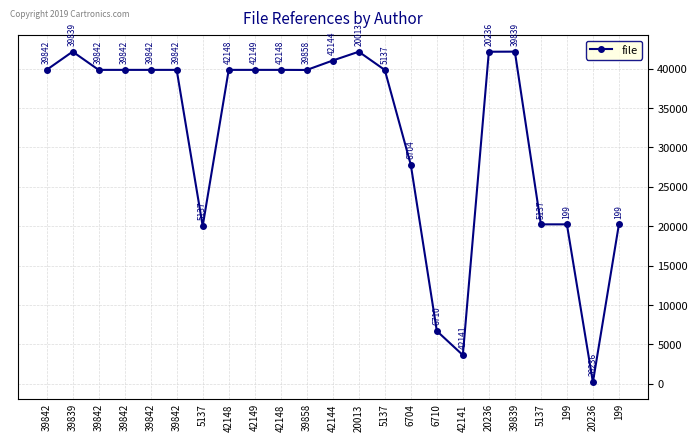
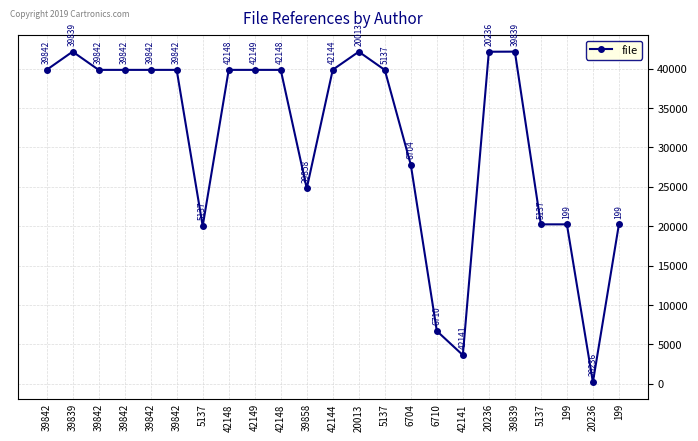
39858: 40000 -> 25000
42144: 41000 -> 40000
